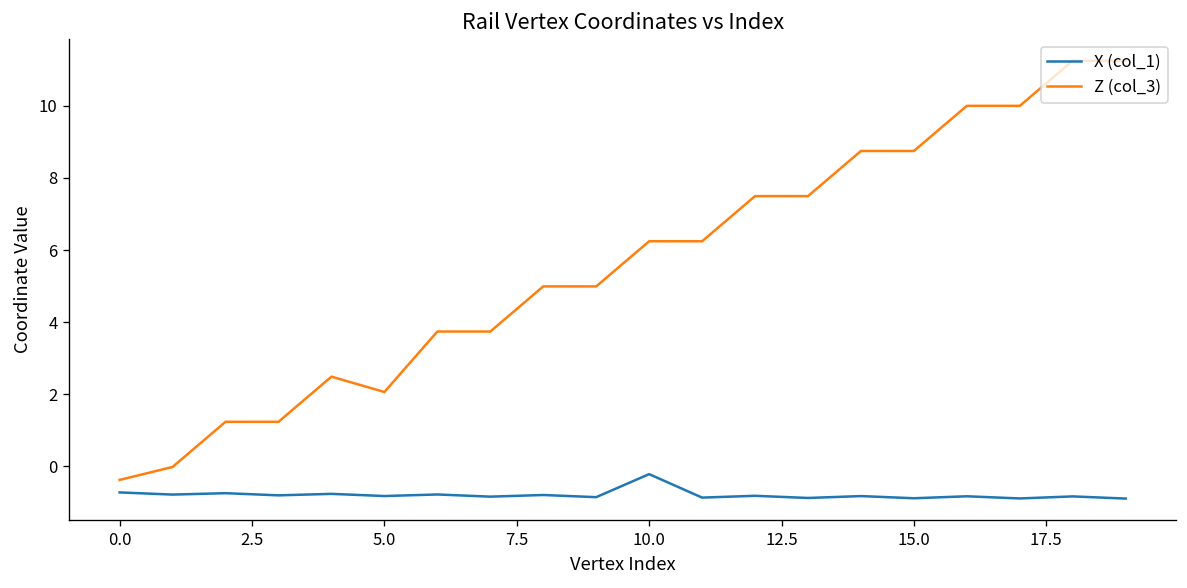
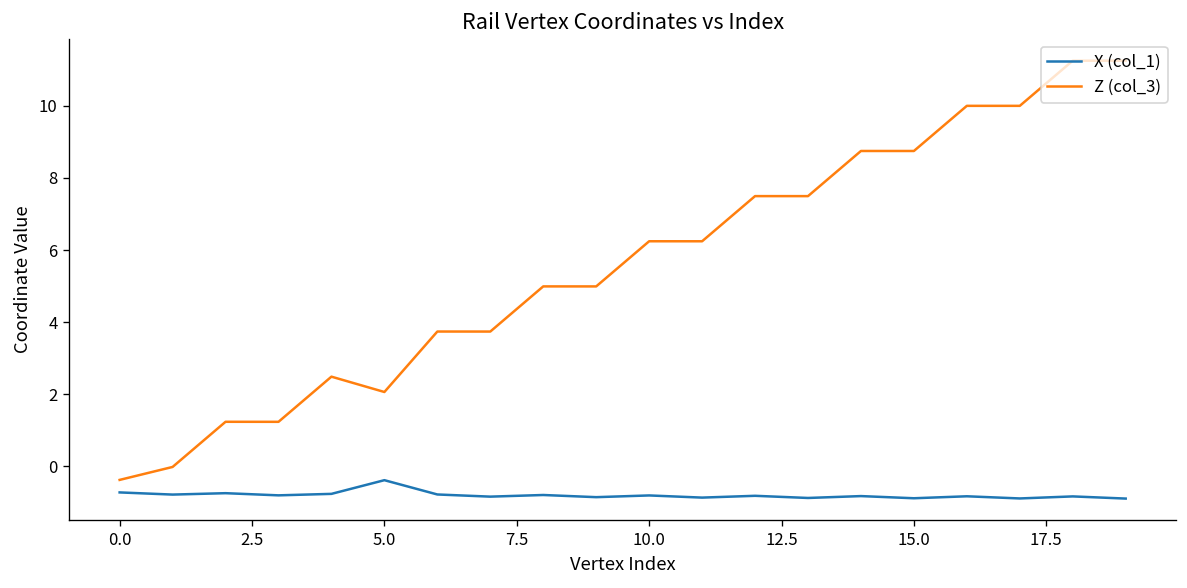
X (col_1), 5.0: -0.8 -> -0.4
X (col_1), 10.0: -0.2 -> -0.8
